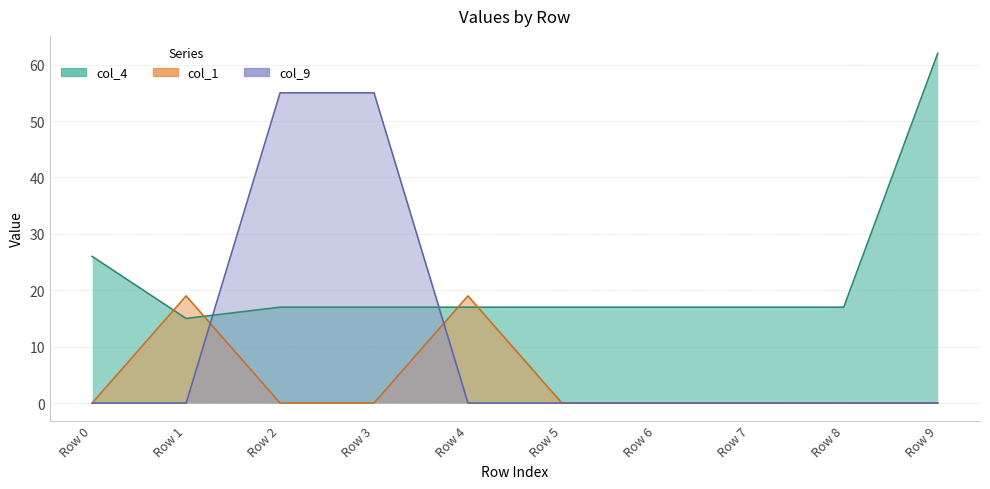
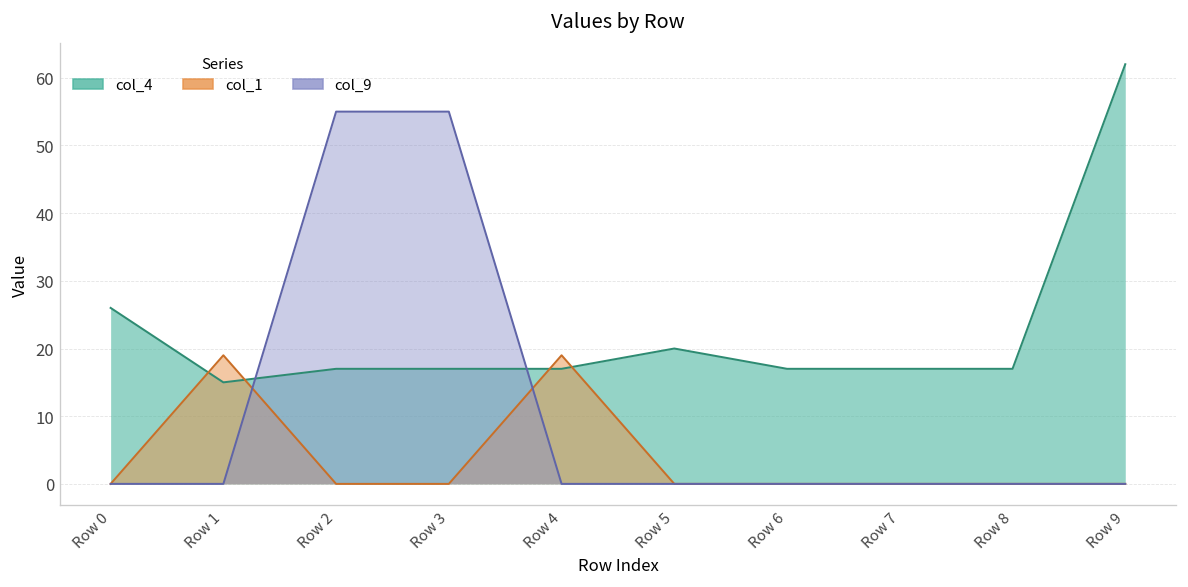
col_4, Row 5: 17 -> 20
